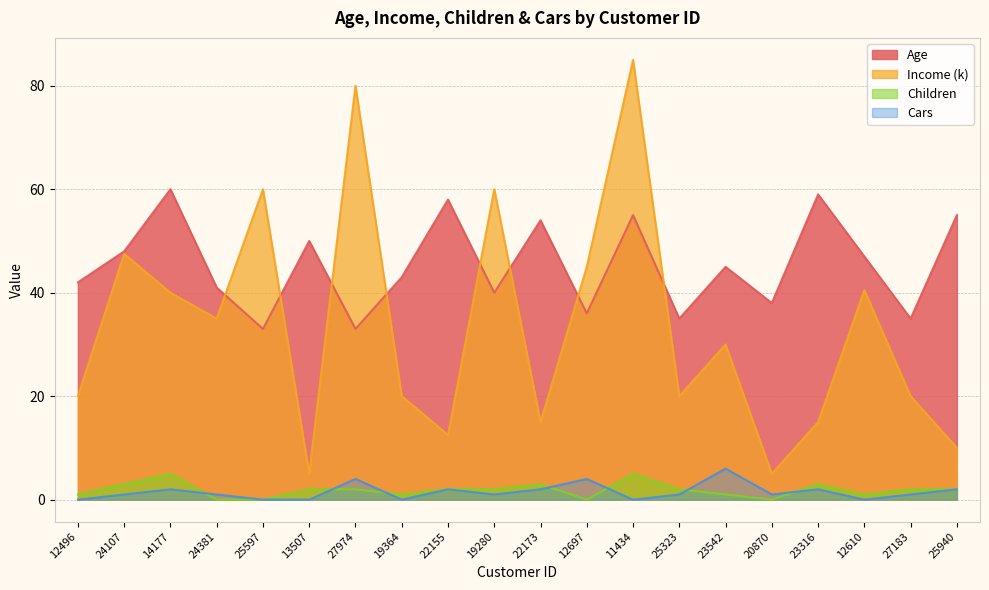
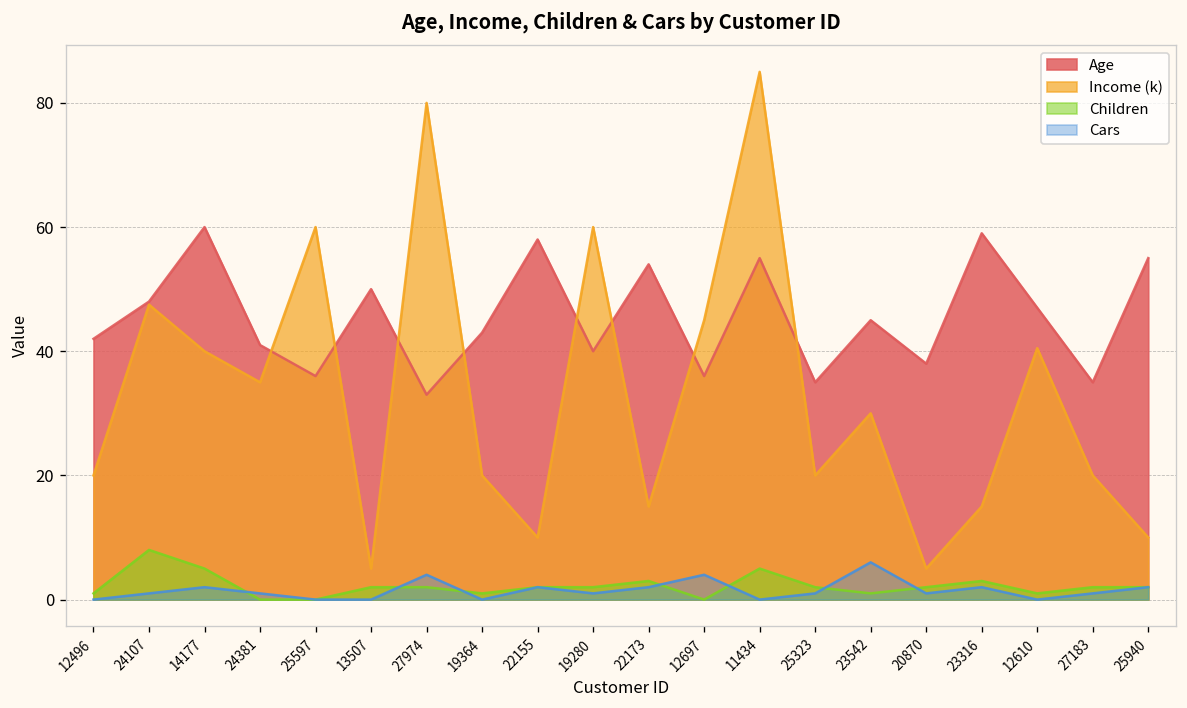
Children, 24107: 3 -> 8
Age, 25597: 33 -> 36
Income (k), 22155: 13 -> 10
Children, 20870: 0 -> 2
